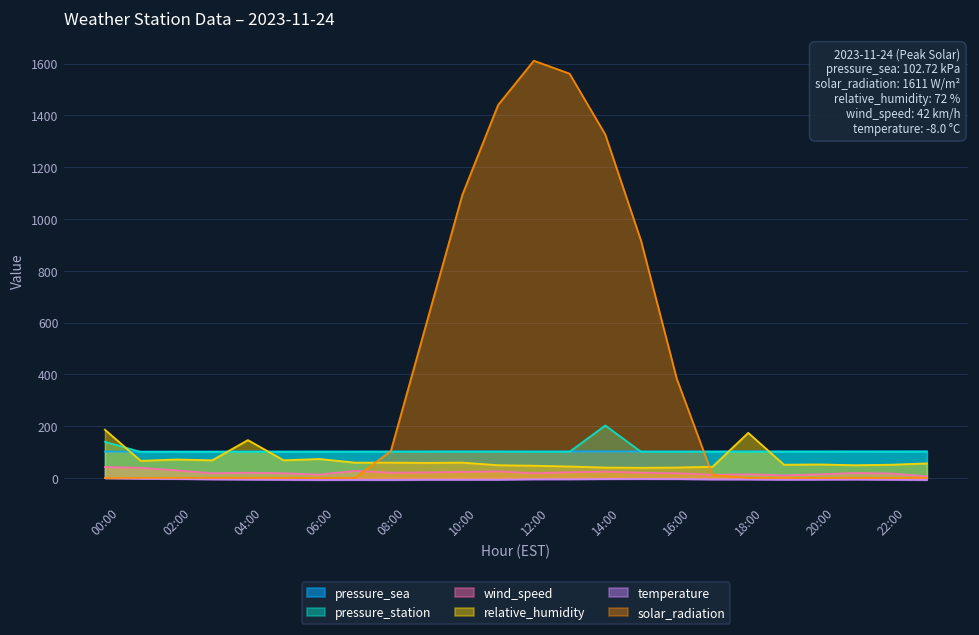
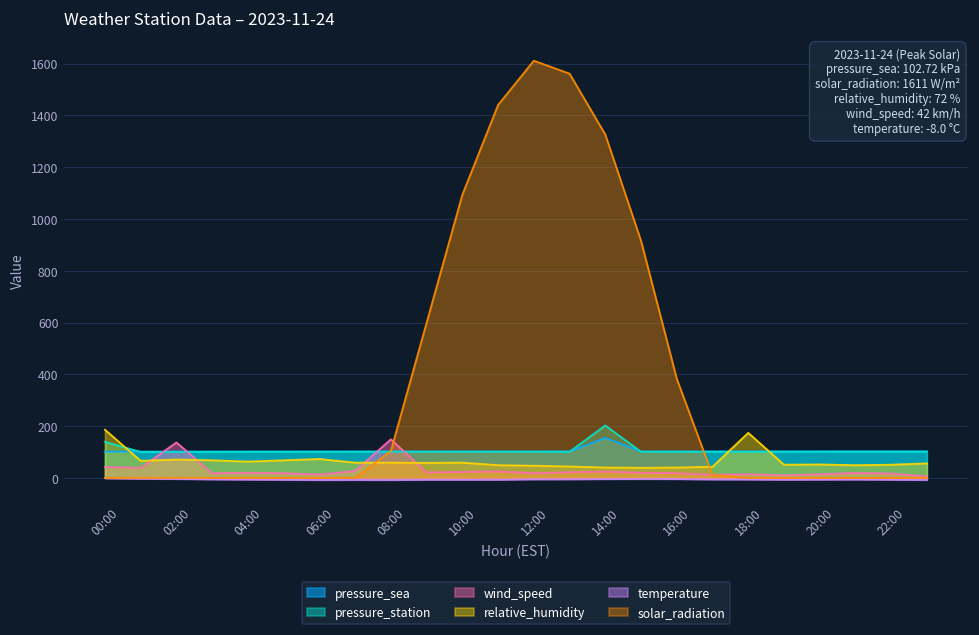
wind_speed, 02:00: 30 -> 140
relative_humidity, 04:00: 150 -> 60
wind_speed, 08:00: 20 -> 150
pressure_sea, 14:00: 100 -> 150
